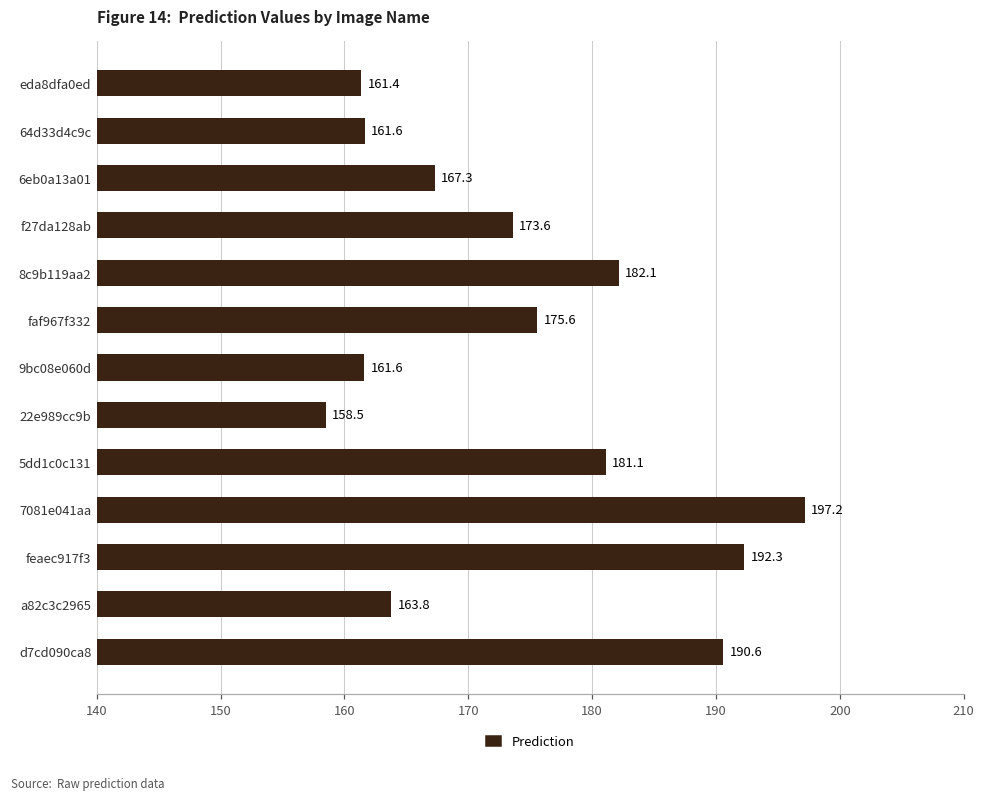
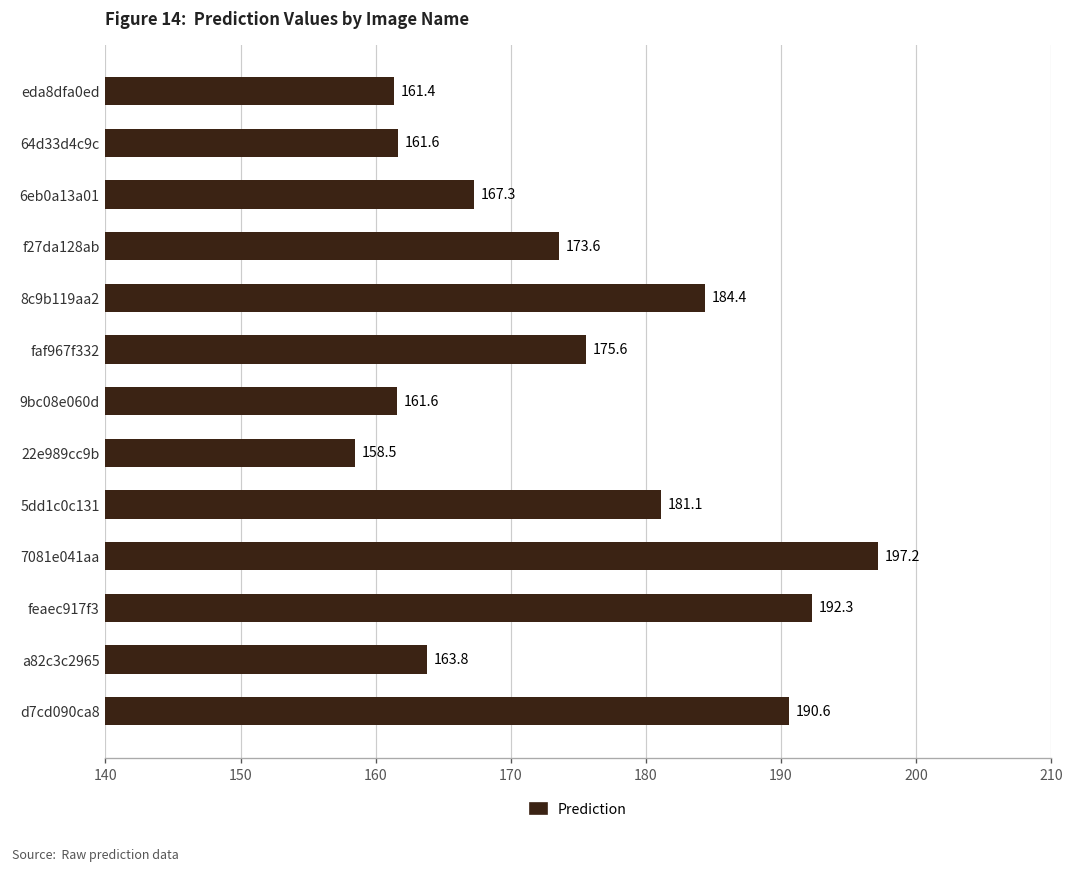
8c9b119aa2: 182.1 -> 184.4
